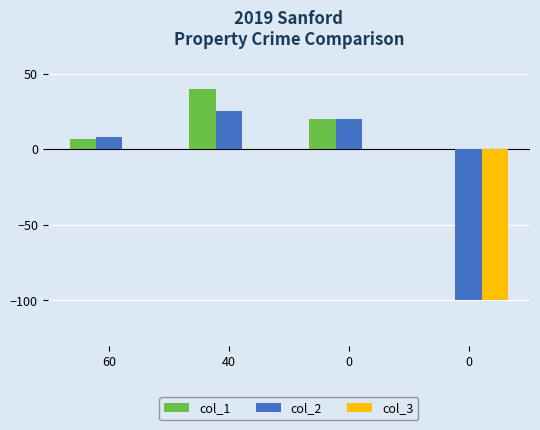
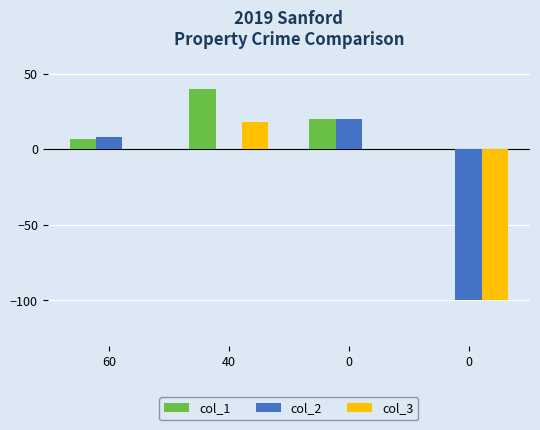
col_2, 40: 25 -> 0
col_3, 40: 0 -> 18
